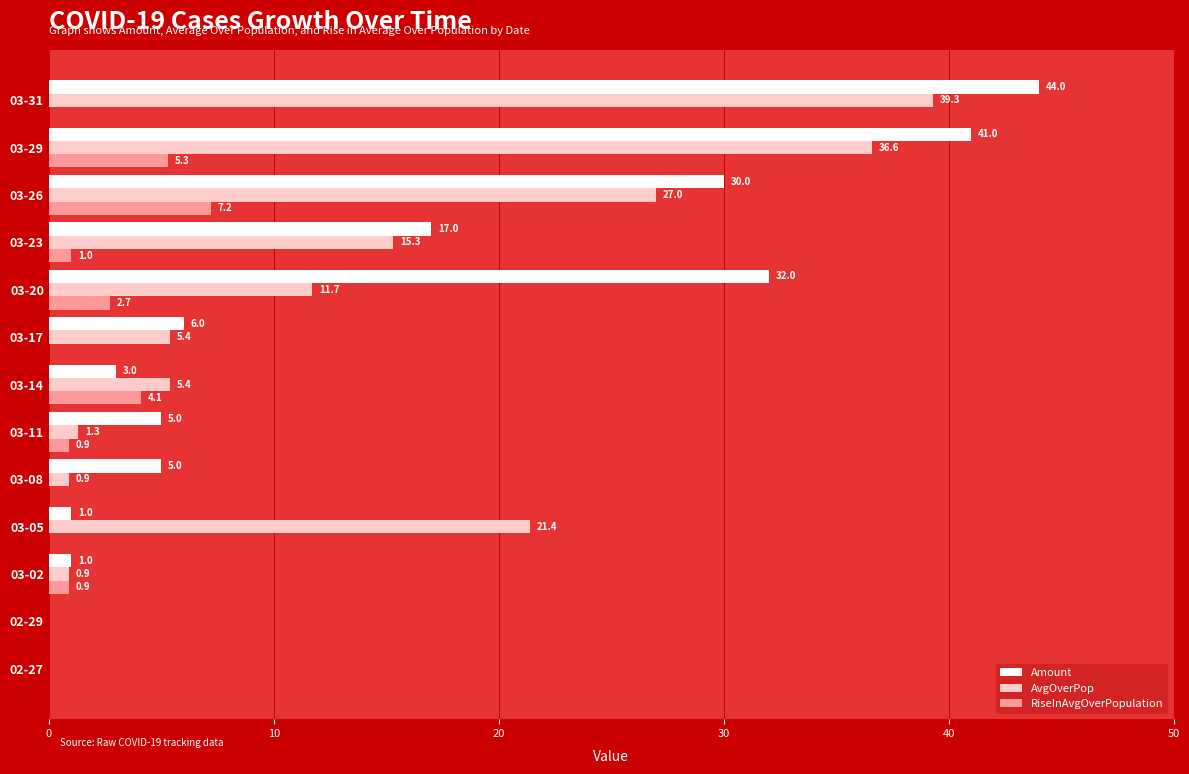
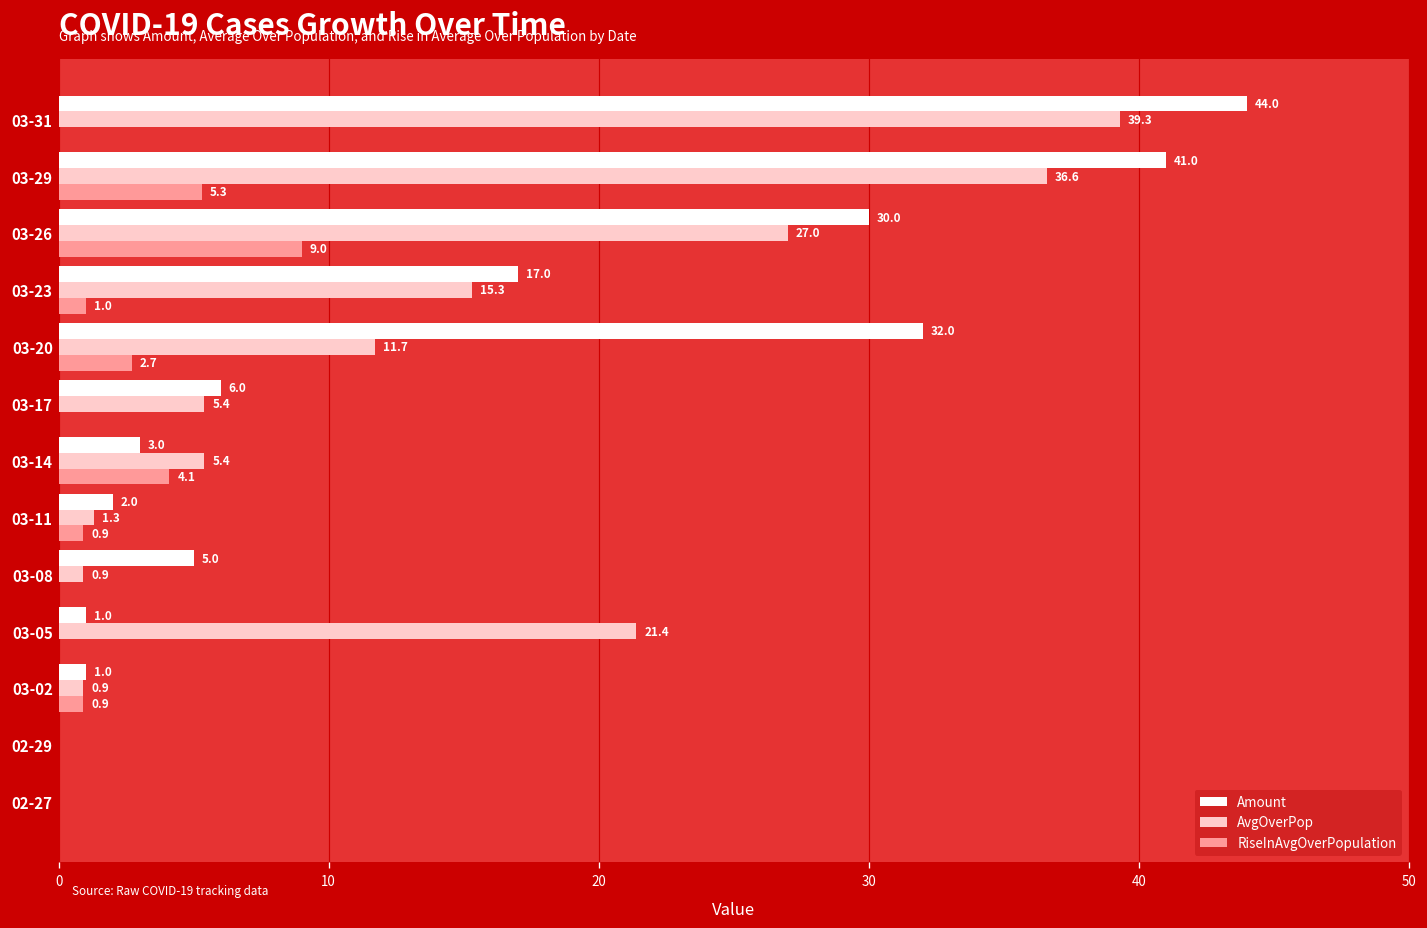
RiseInAvgOverPopulation, 03-26: 7.2 -> 9.0
Amount, 03-11: 5.0 -> 2.0
